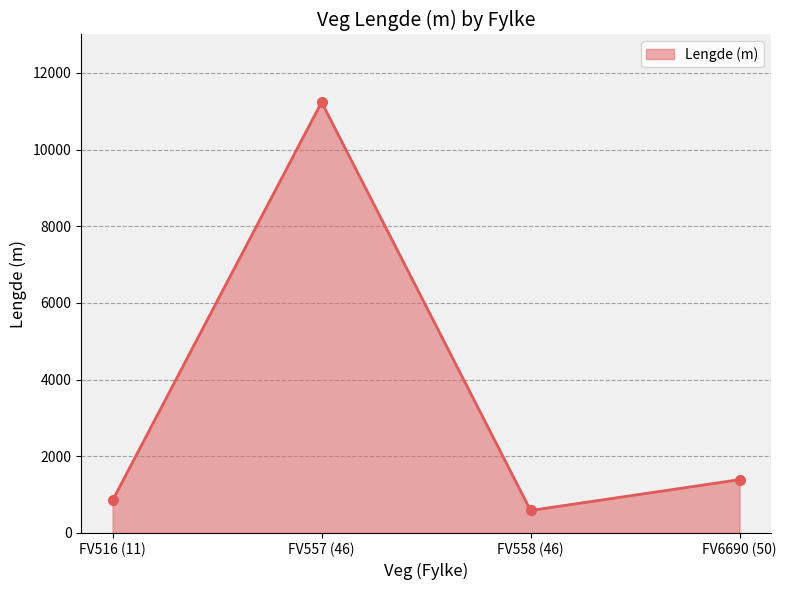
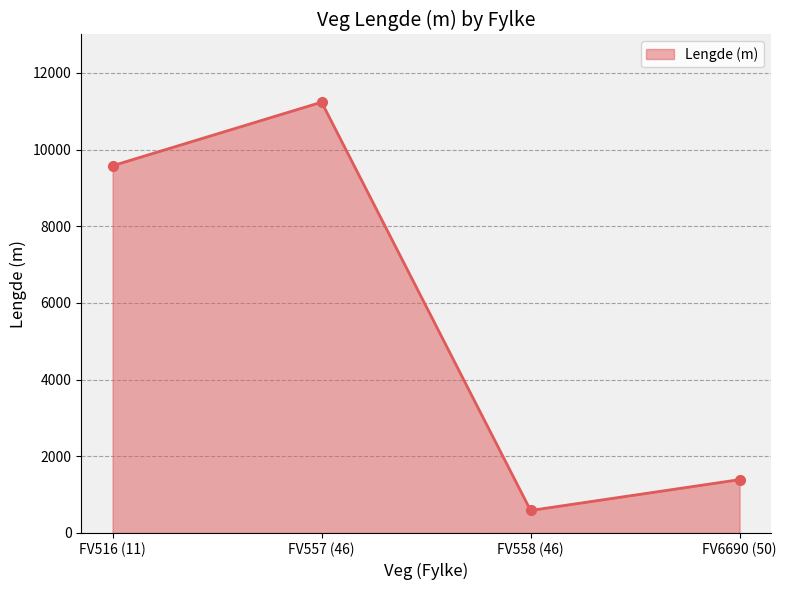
FV516 (11): 900 -> 9600
